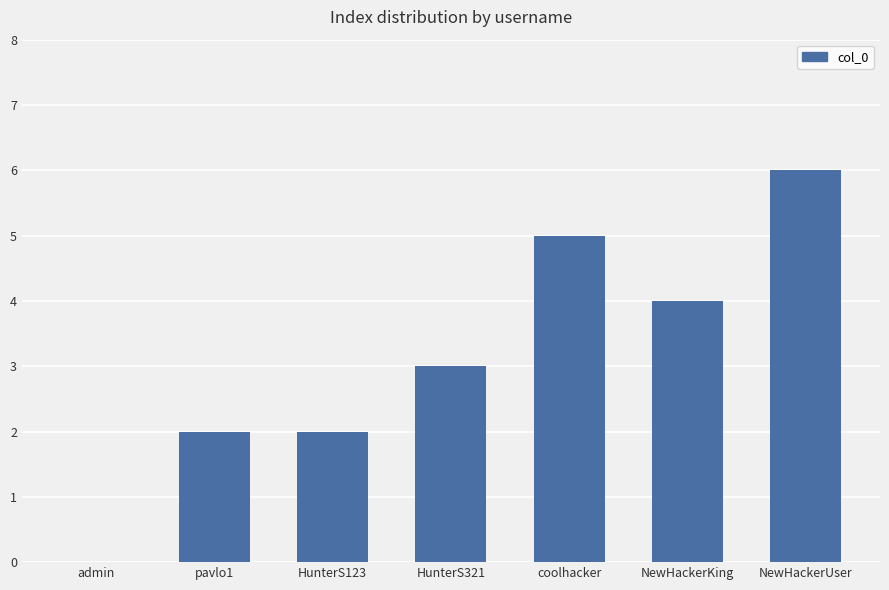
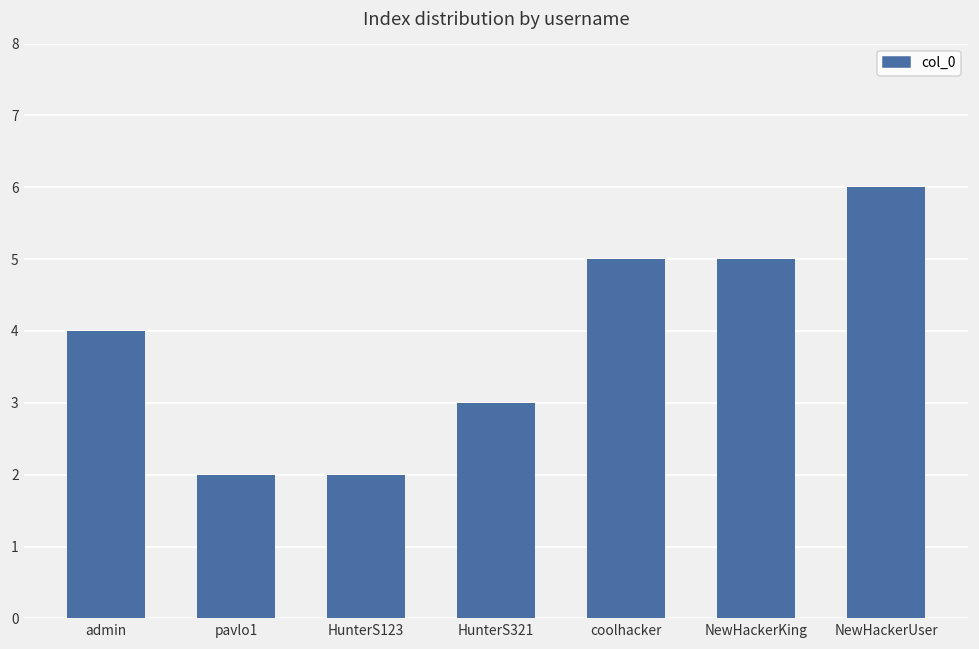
admin: 0 -> 4
NewHackerKing: 4 -> 5
